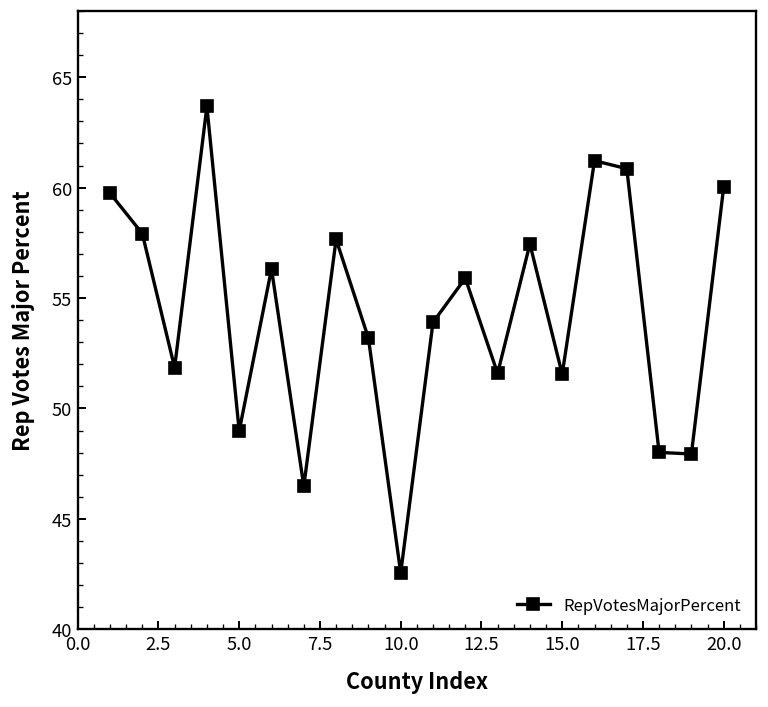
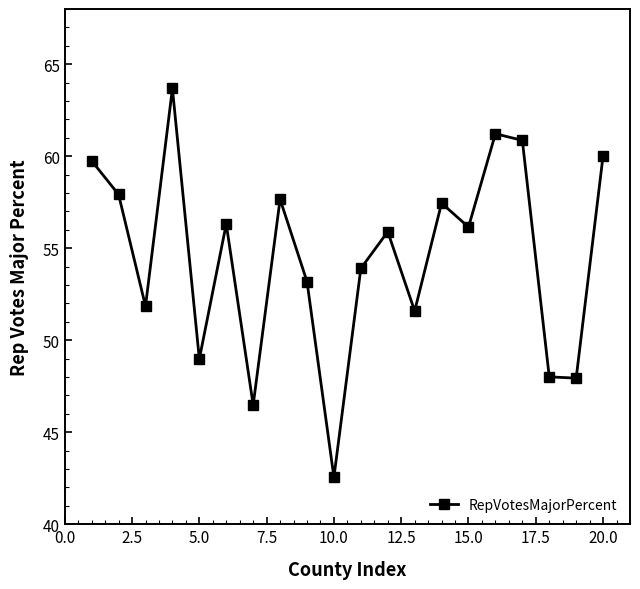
15.0: 51.6 -> 56.2
